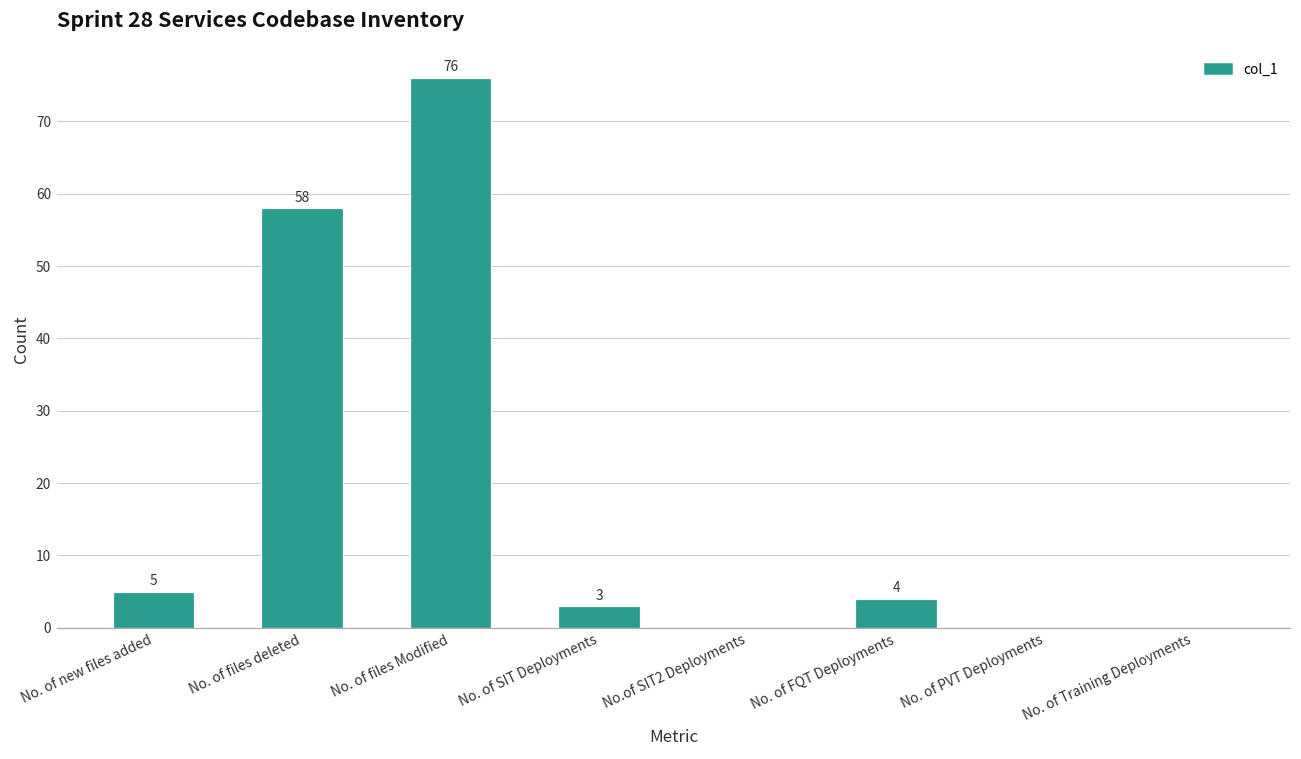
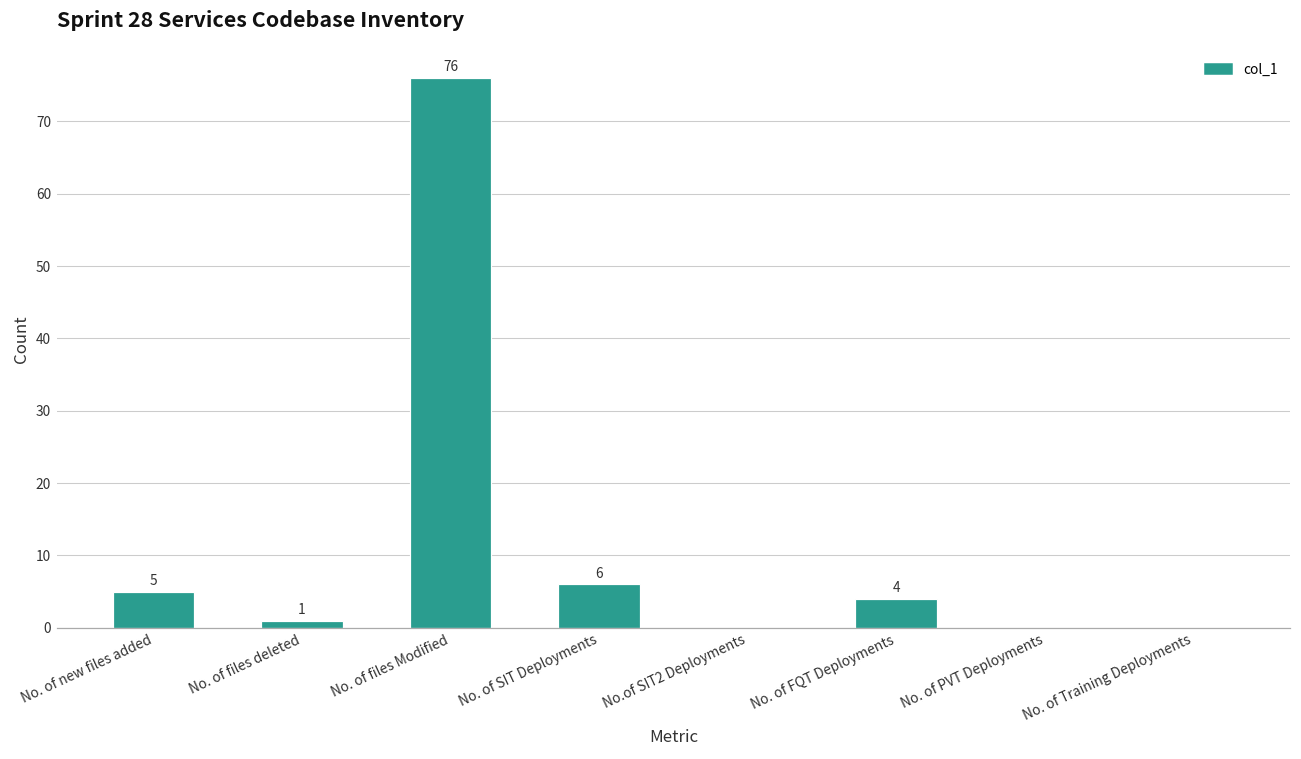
No. of files deleted: 58 -> 1
No. of SIT Deployments: 3 -> 6
